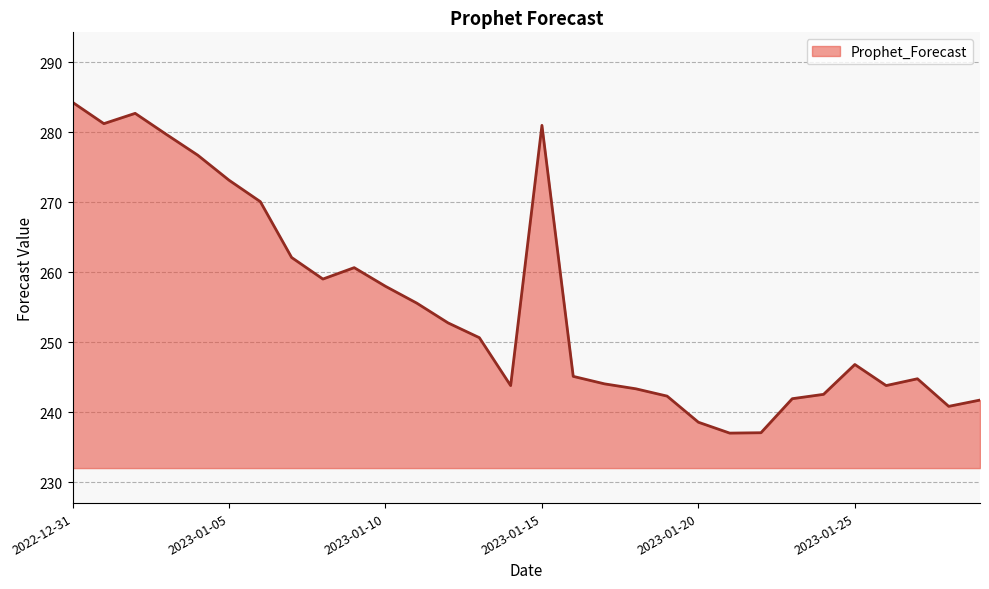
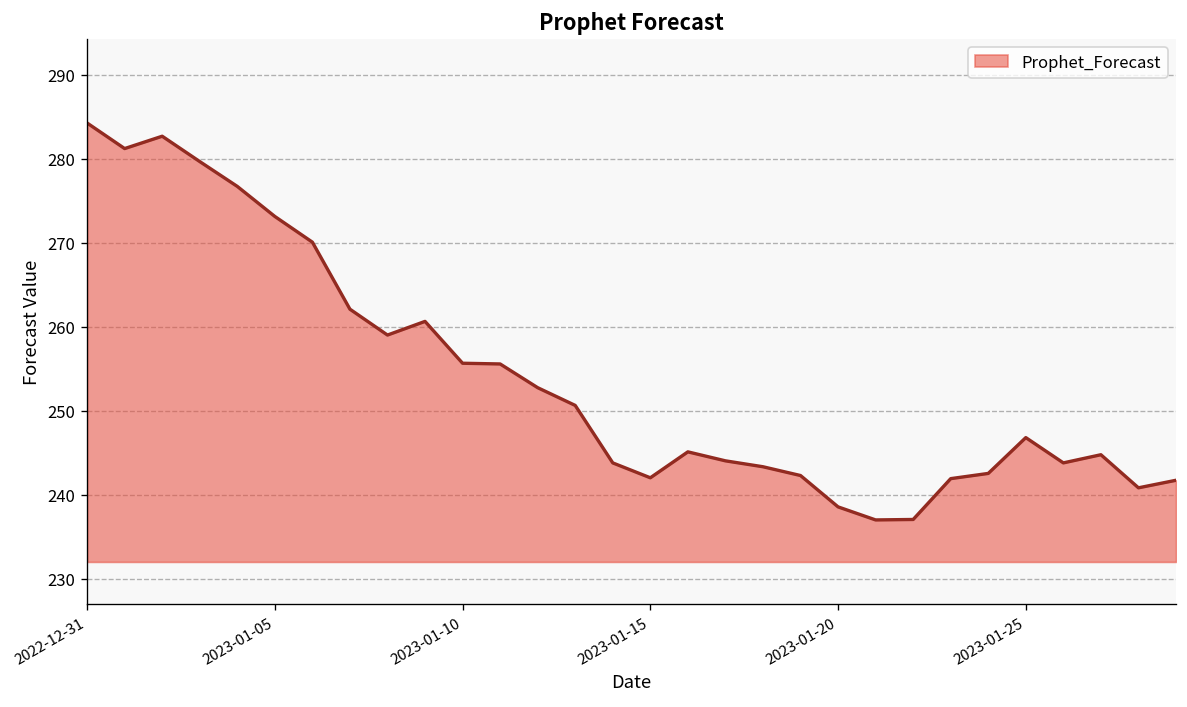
2023-01-10: 258 -> 256
2023-01-15: 281 -> 242
